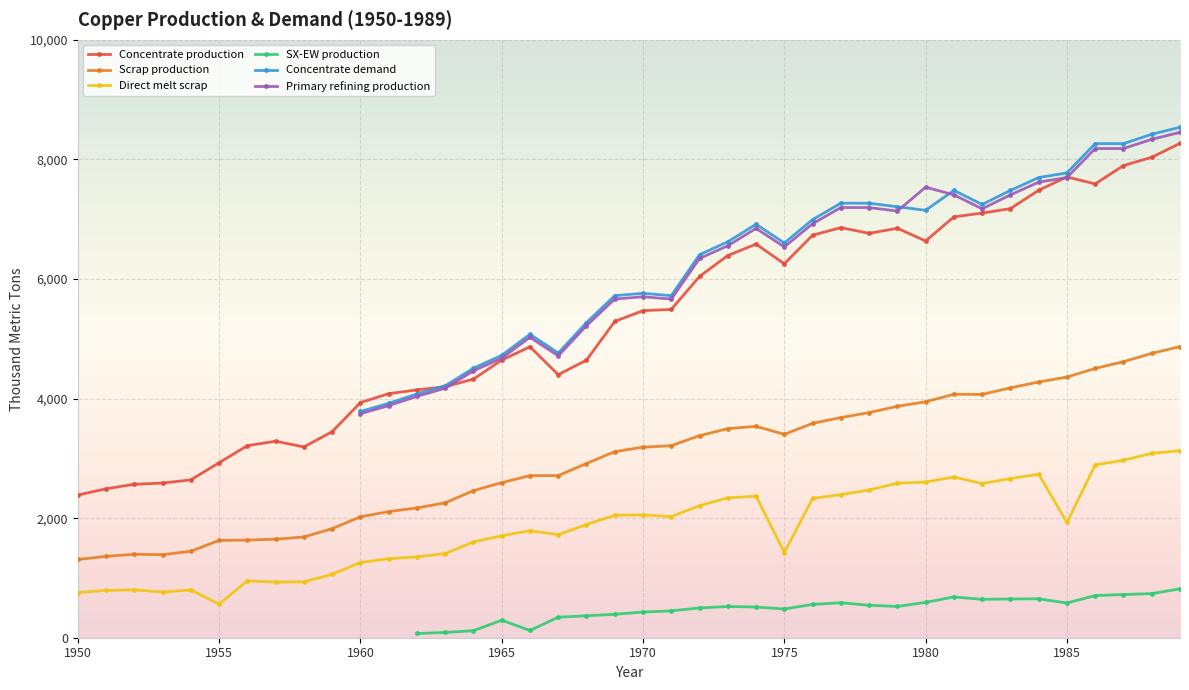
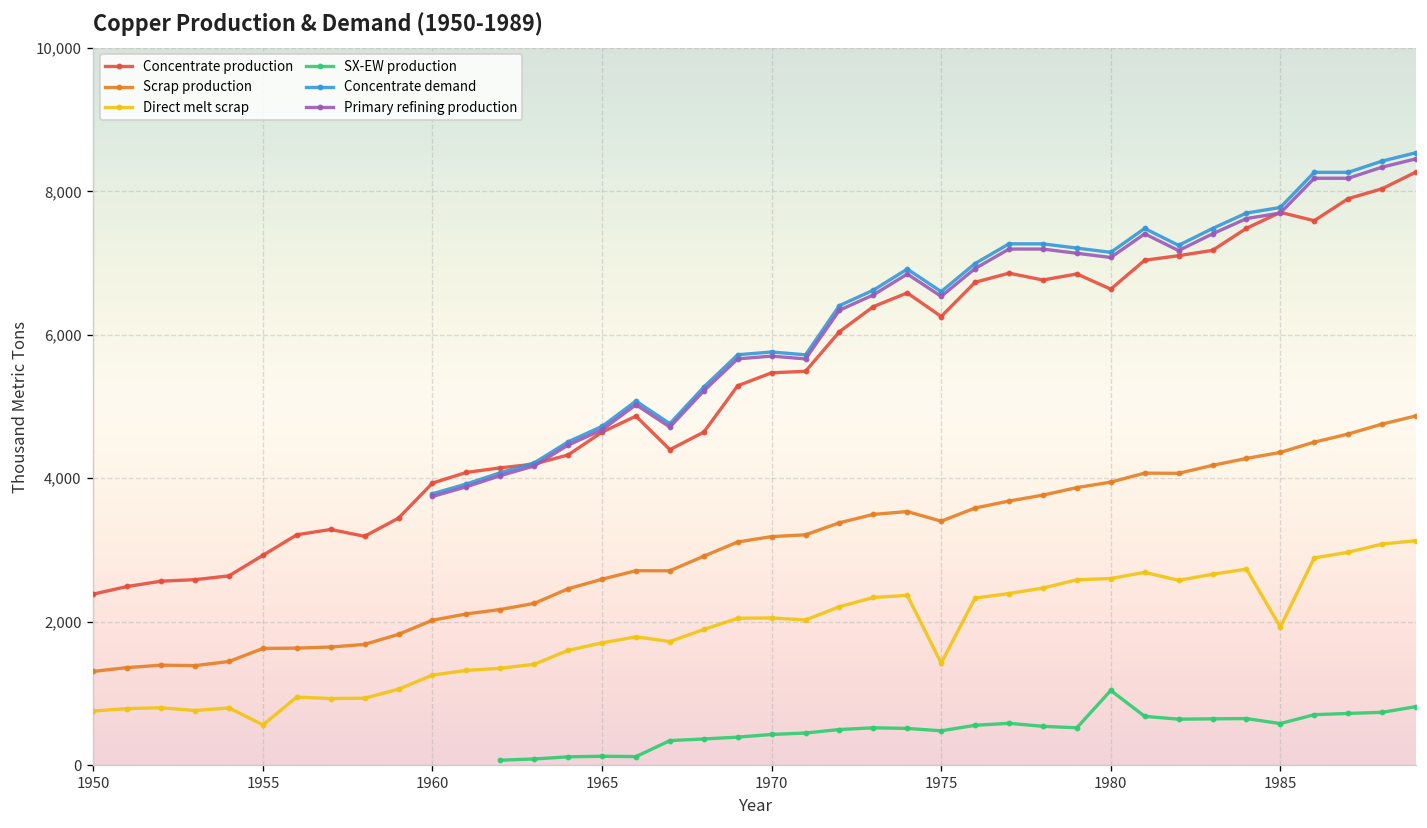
SX-EW production, 1965: 300 -> 100
SX-EW production, 1980: 600 -> 1,000
Primary refining production, 1980: 7,500 -> 7,100
